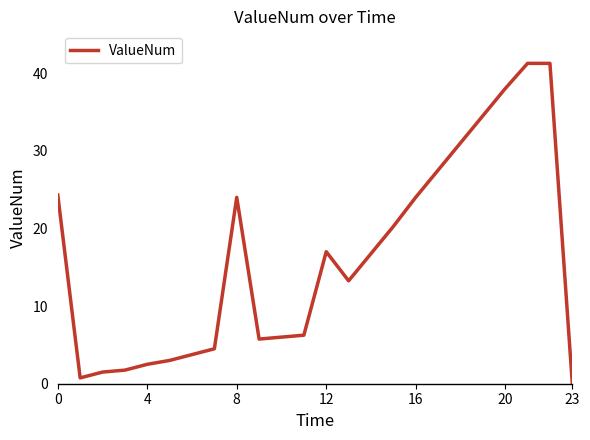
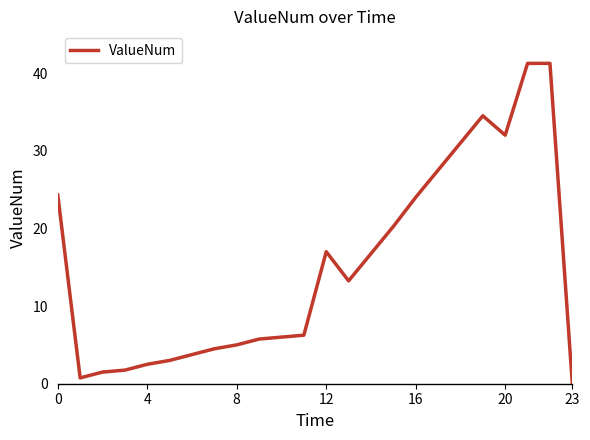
8: 24 -> 5
20: 38 -> 32
